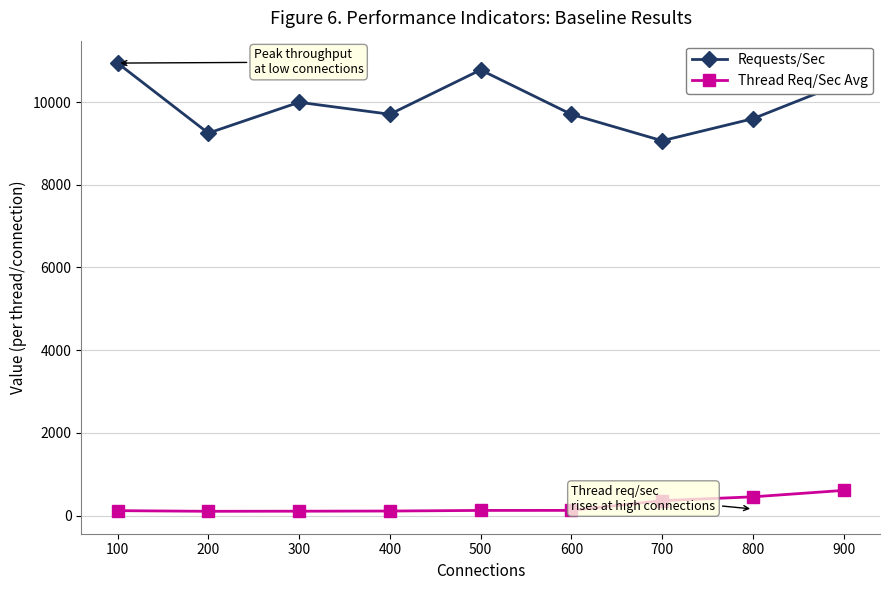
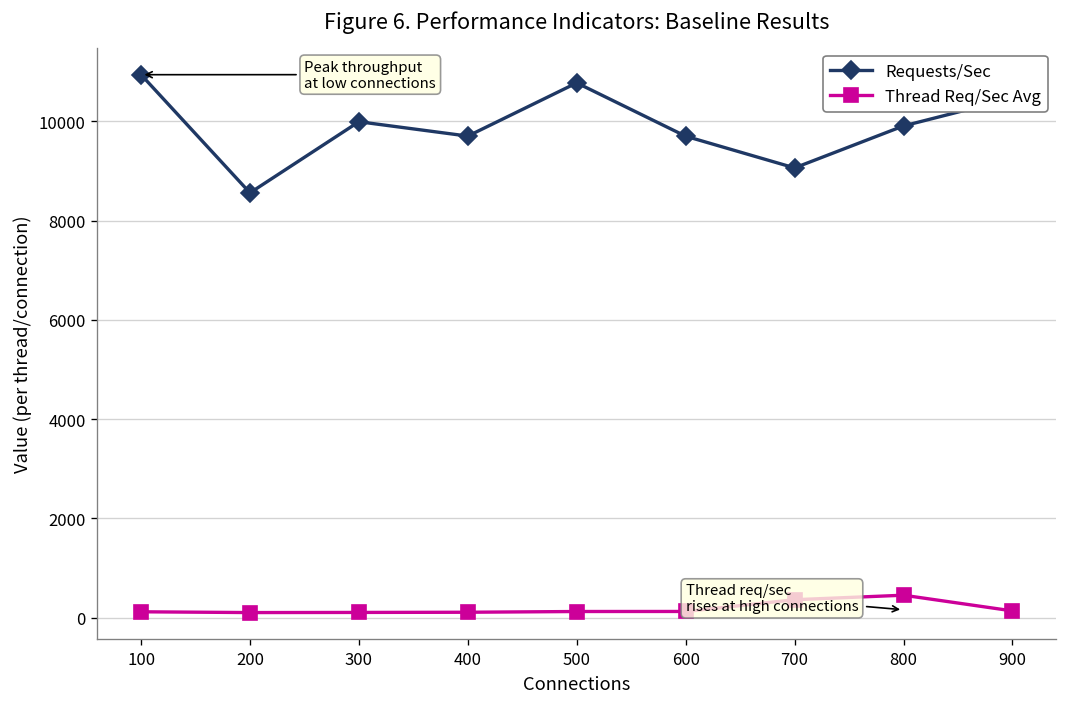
Requests/Sec, 200: 9200 -> 8600
Requests/Sec, 800: 9600 -> 9900
Thread Req/Sec Avg, 900: 600 -> 100
